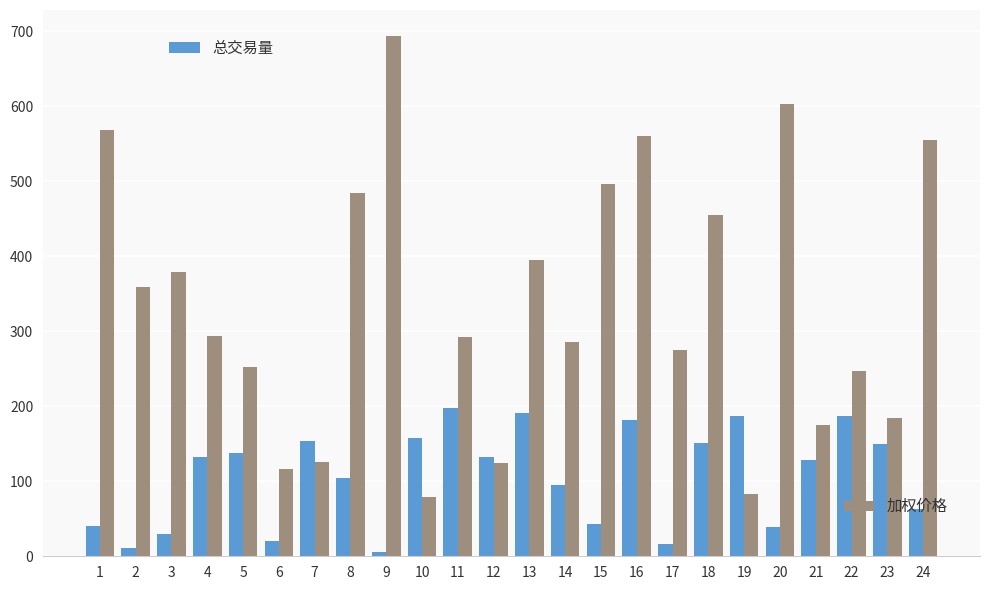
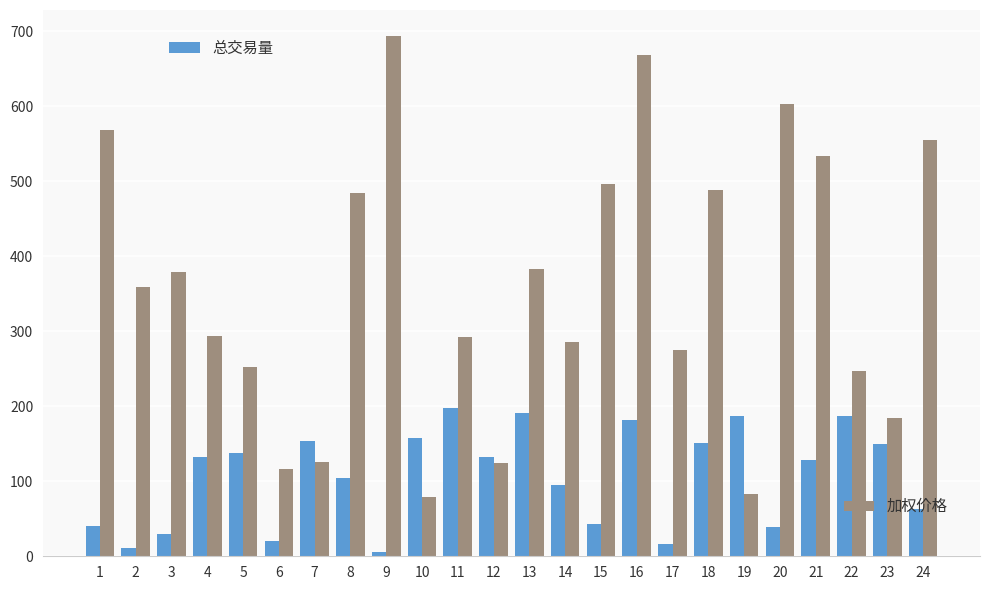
加权价格, 13: 390 -> 380
加权价格, 16: 560 -> 670
加权价格, 18: 460 -> 490
加权价格, 21: 170 -> 530
